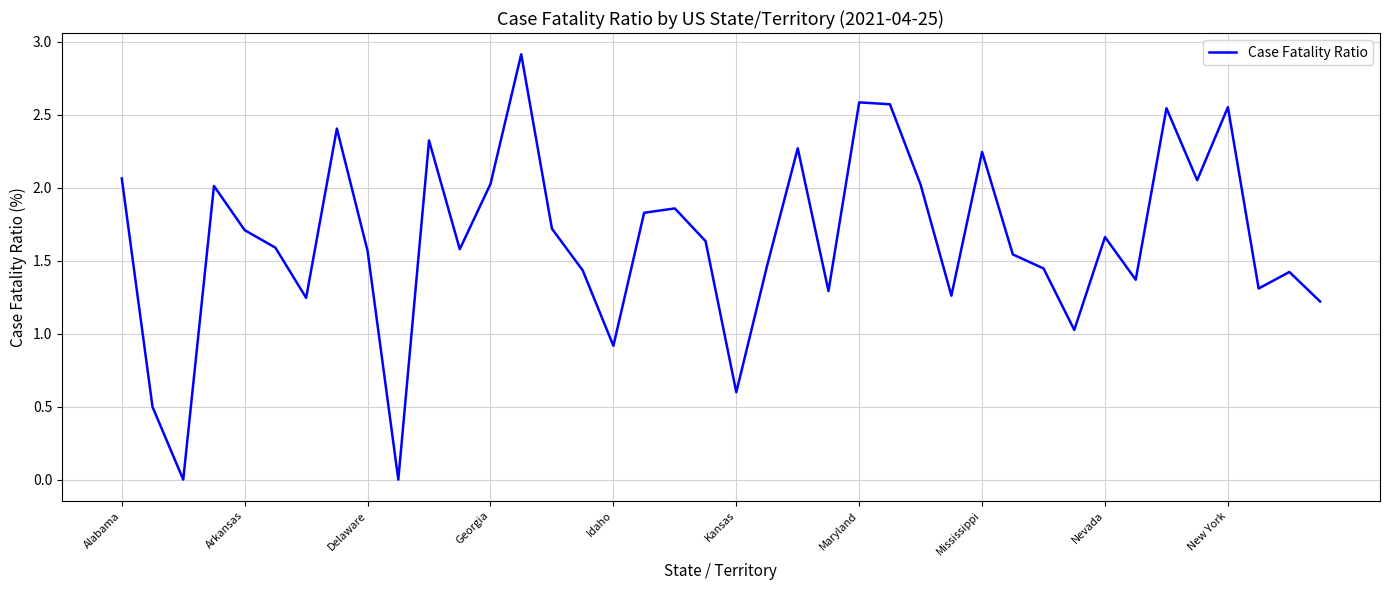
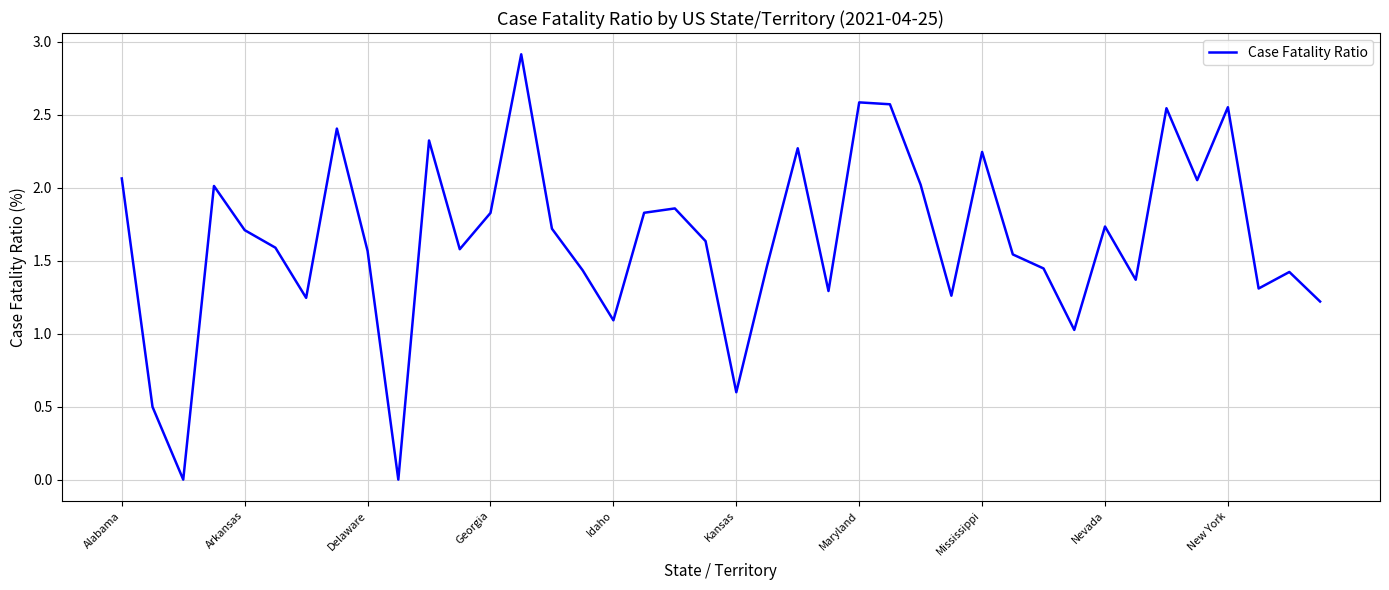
Georgia: 2.02 -> 1.83
Idaho: 0.92 -> 1.09
Nevada: 1.66 -> 1.73
